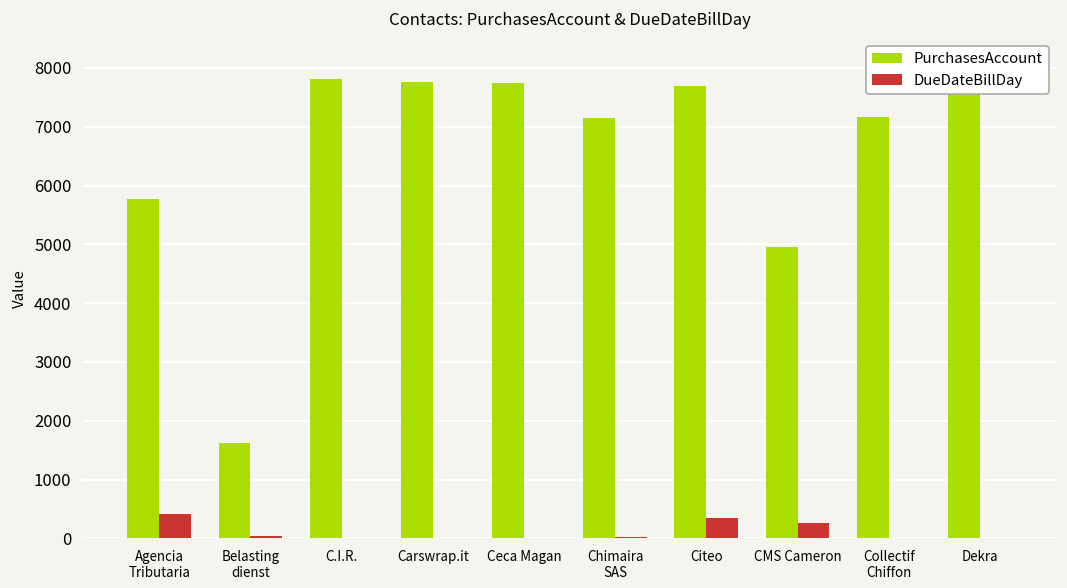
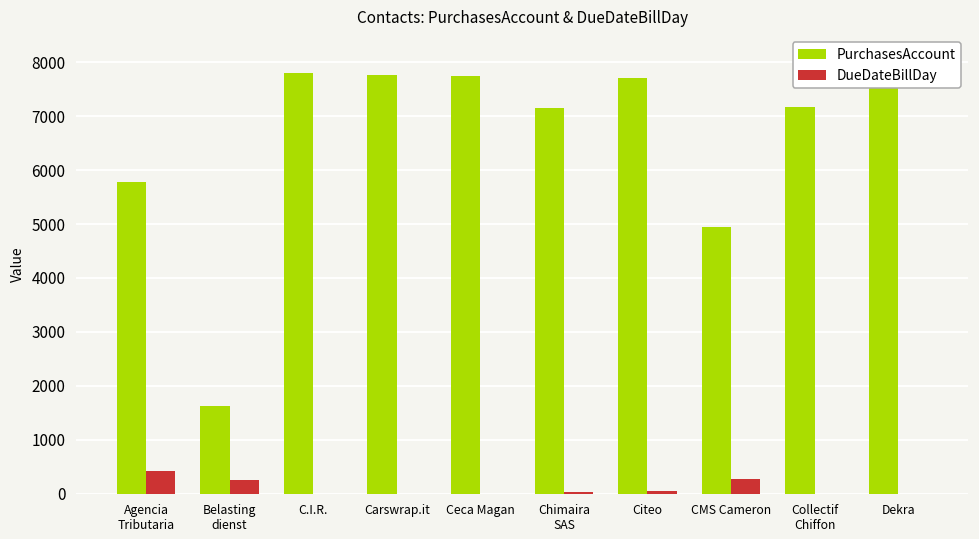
DueDateBillDay, Belasting dienst: 0 -> 300
DueDateBillDay, Citeo: 300 -> 0
